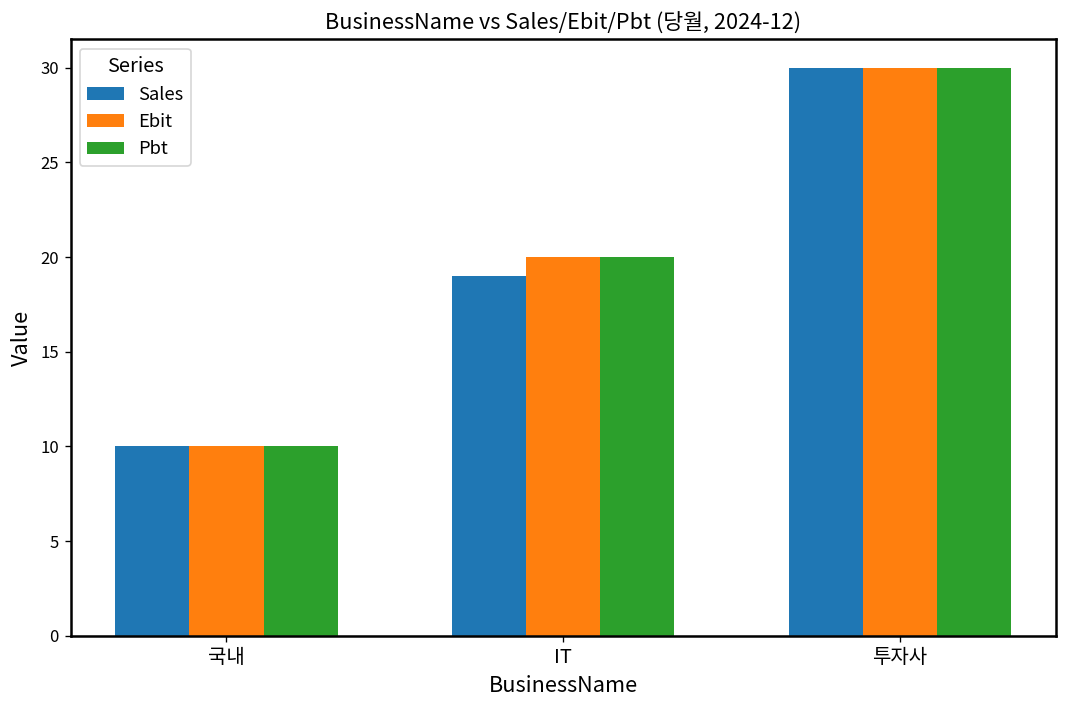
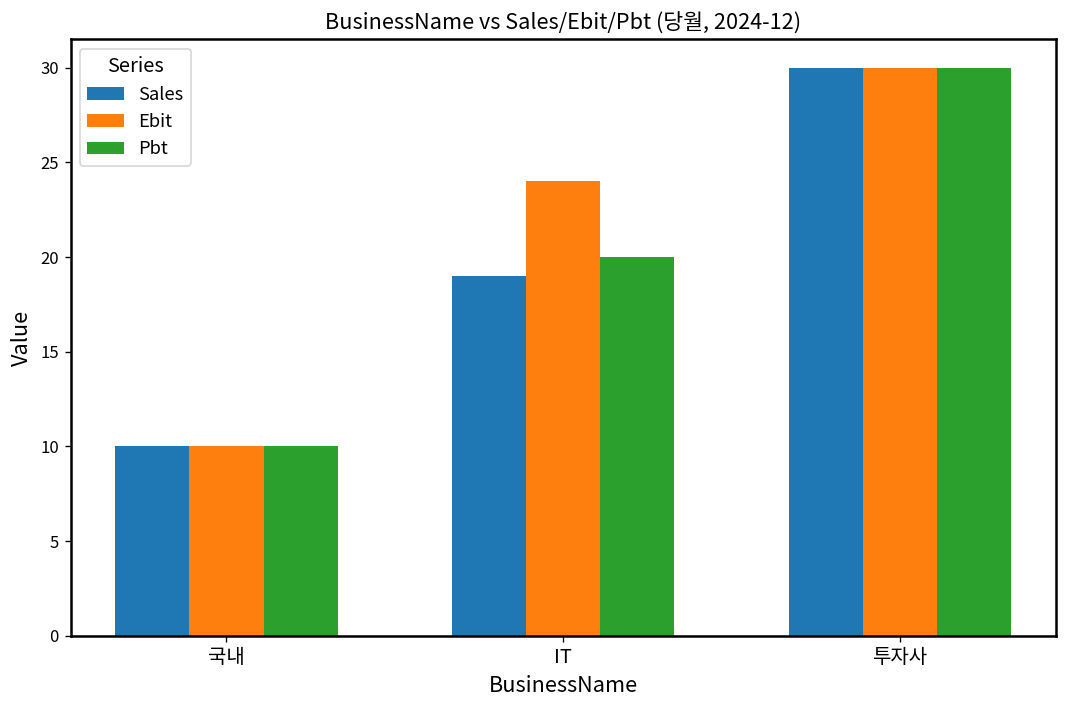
Ebit, IT: 20 -> 24
